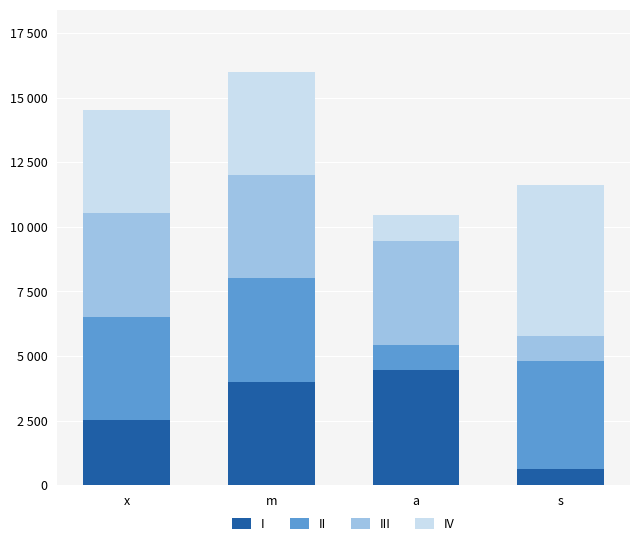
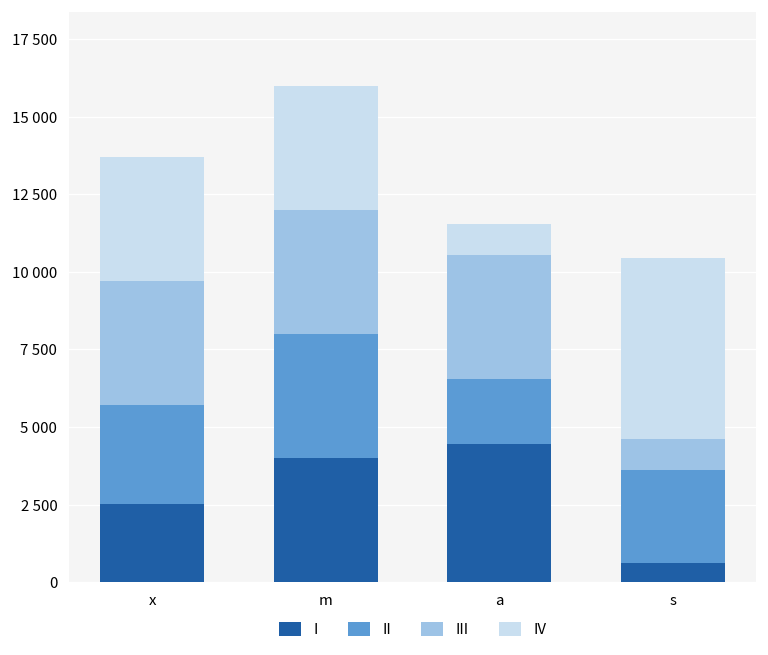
II, x: 4000 -> 3200
II, a: 1000 -> 2100
II, s: 4200 -> 3000
